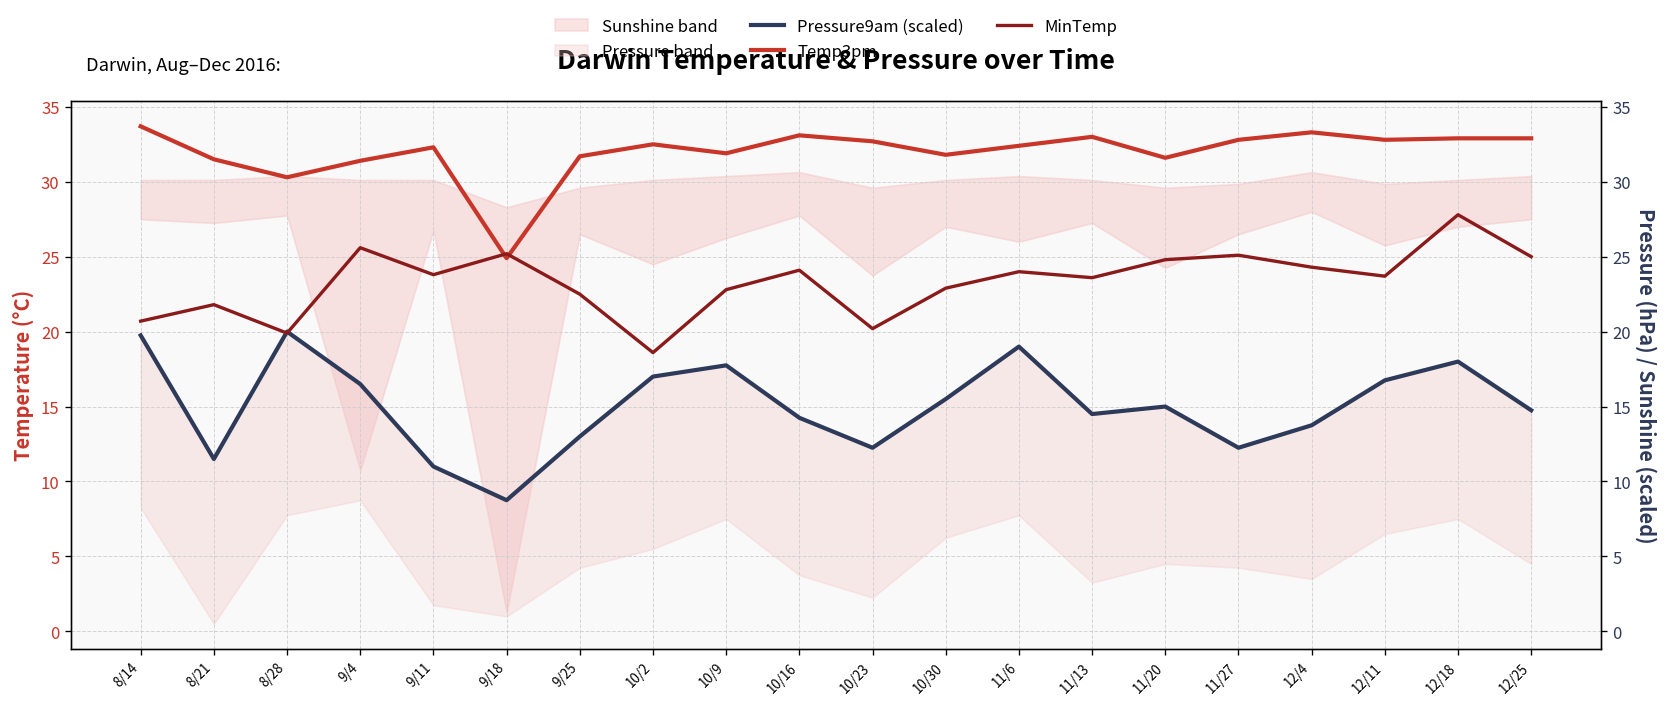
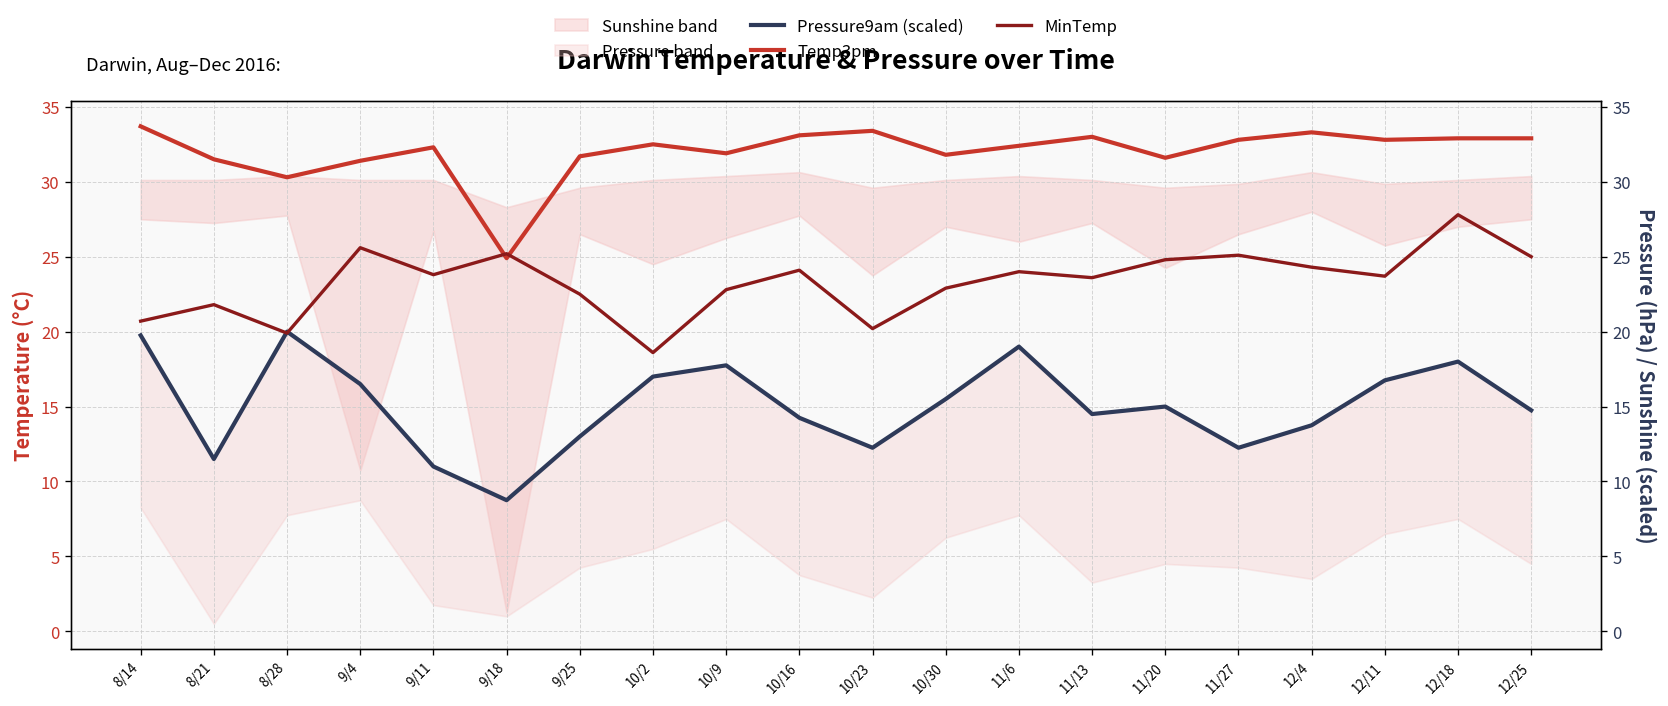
Temp3pm, 10/23: 32.7 -> 33.4
